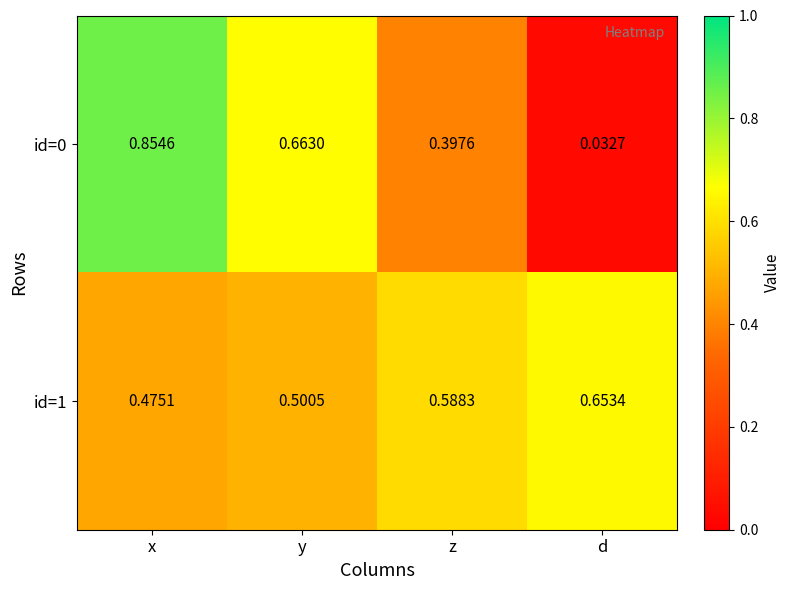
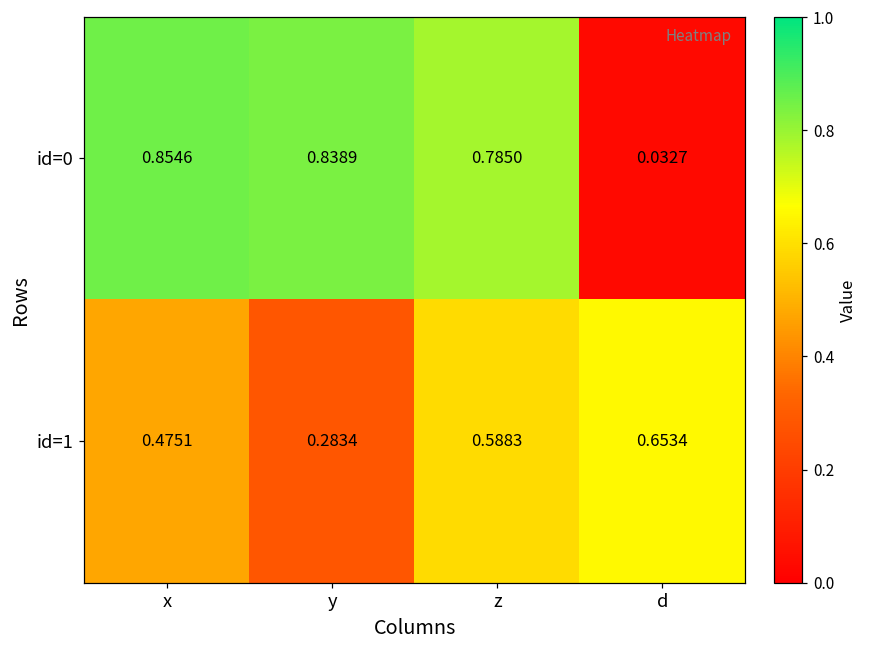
id=0, y: 0.6630 -> 0.8389
id=0, z: 0.3976 -> 0.7850
id=1, y: 0.5005 -> 0.2834
